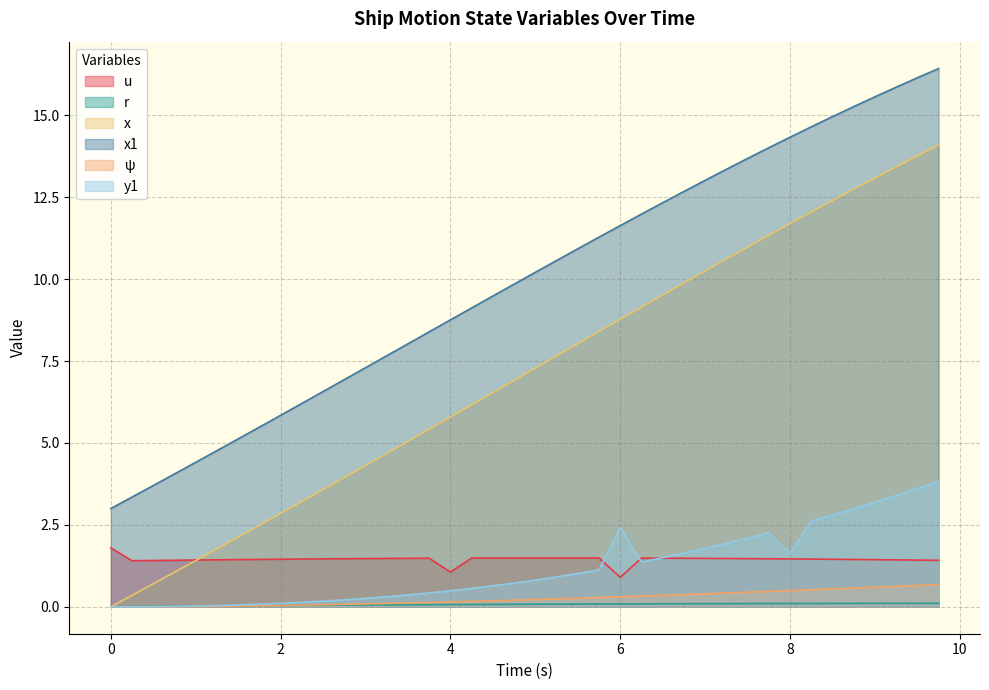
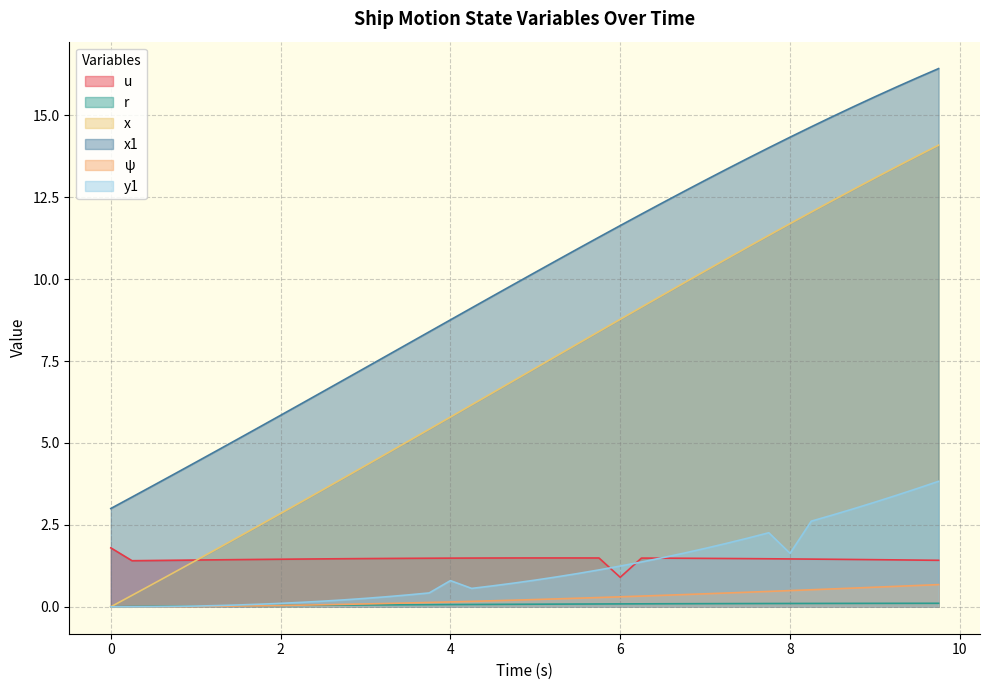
u, 4: 1.1 -> 1.5
y1, 4: 0.5 -> 0.8
y1, 6: 2.4 -> 1.2
